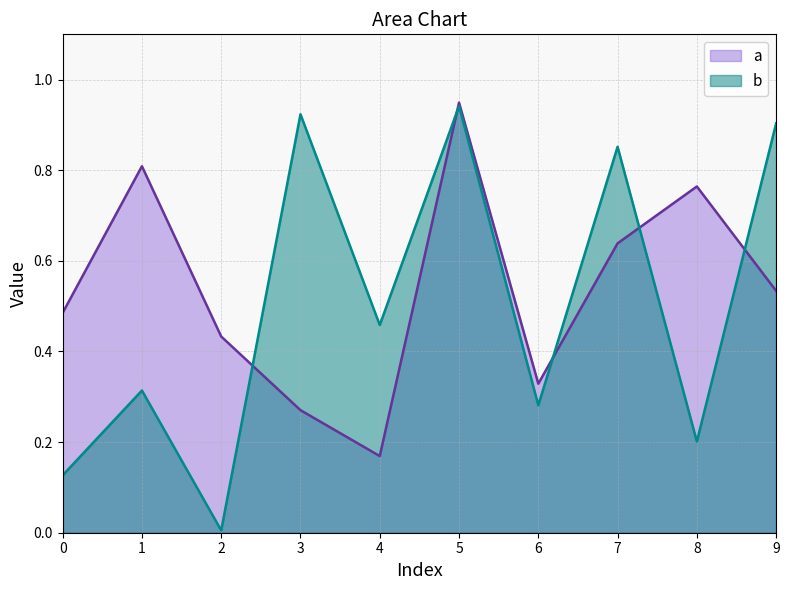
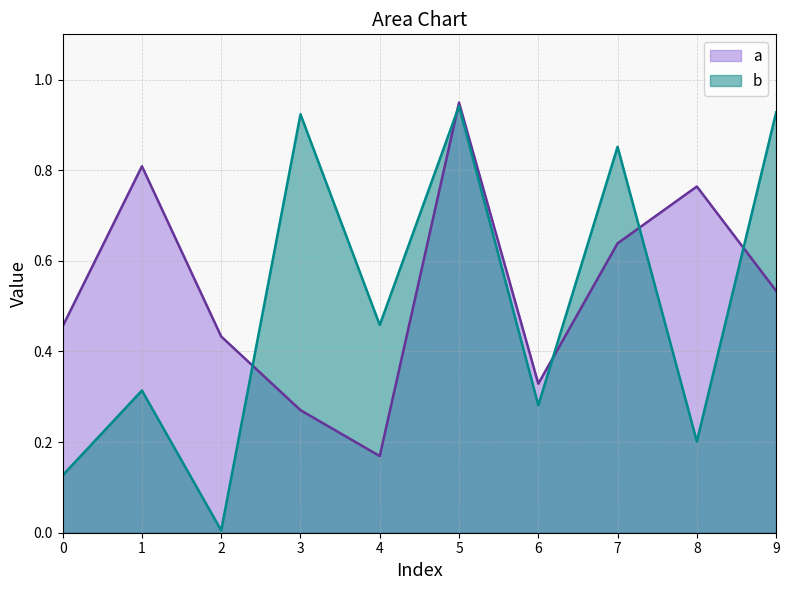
a, 0: 0.49 -> 0.46
b, 9: 0.90 -> 0.93
